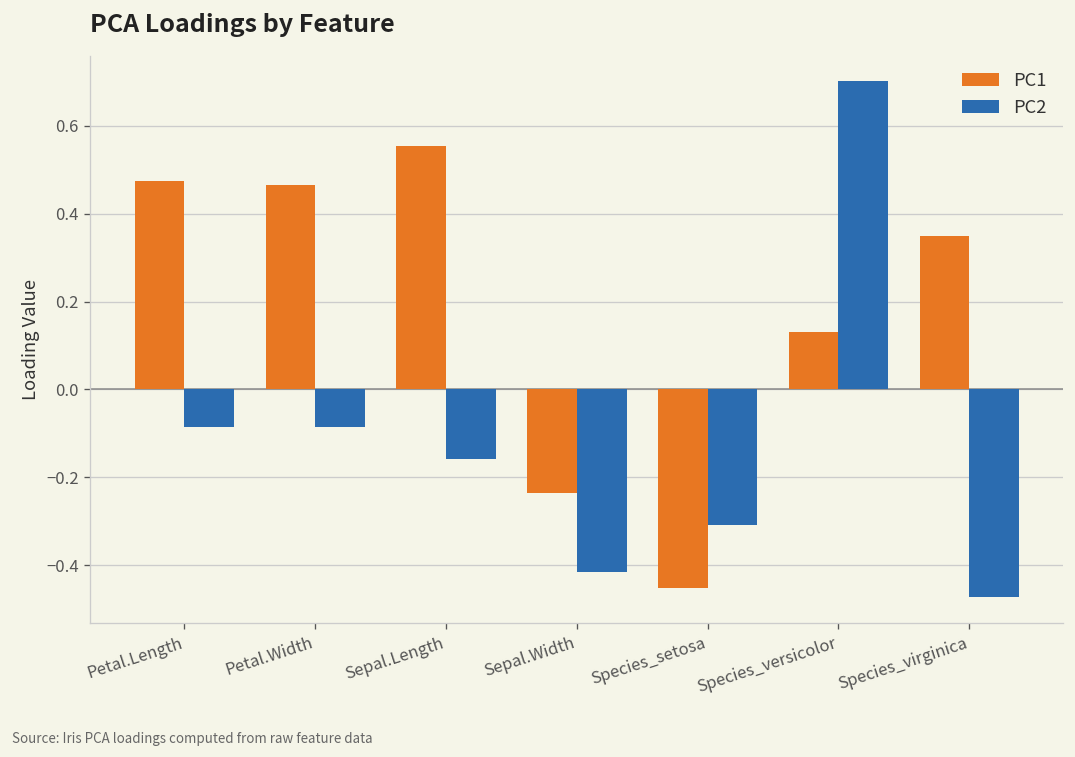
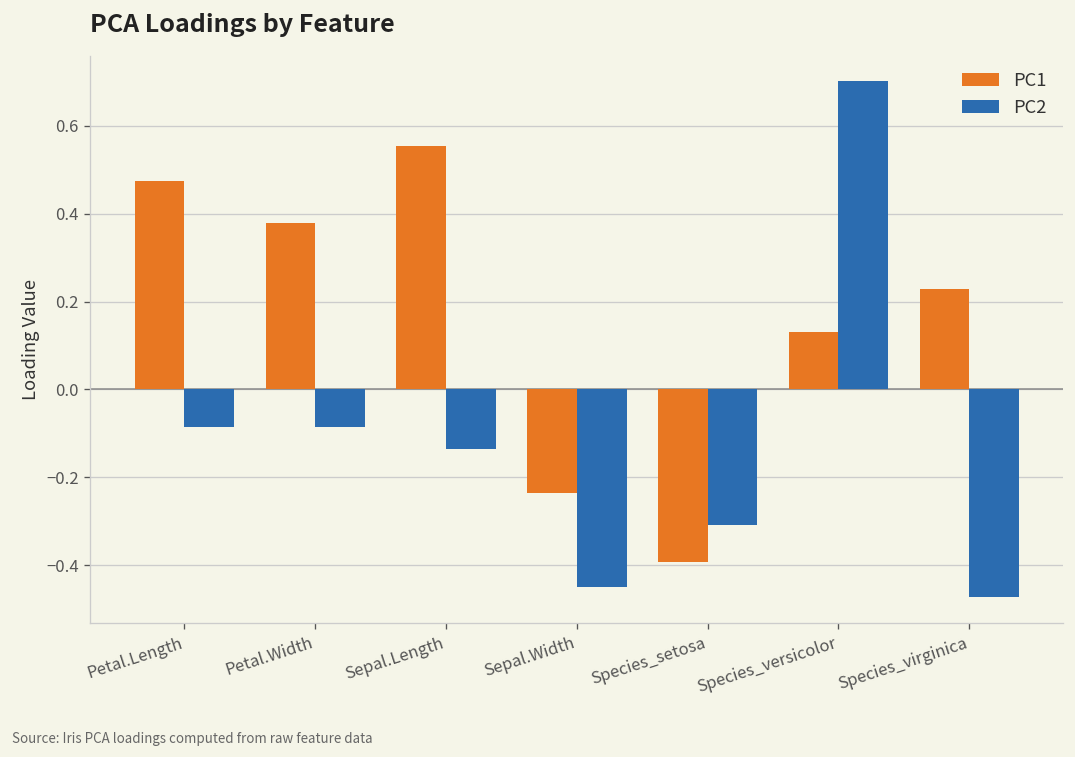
PC1, Petal.Width: 0.46 -> 0.38
PC2, Sepal.Length: -0.16 -> -0.13
PC2, Sepal.Width: -0.41 -> -0.45
PC1, Species_setosa: -0.45 -> -0.39
PC1, Species_virginica: 0.35 -> 0.23
